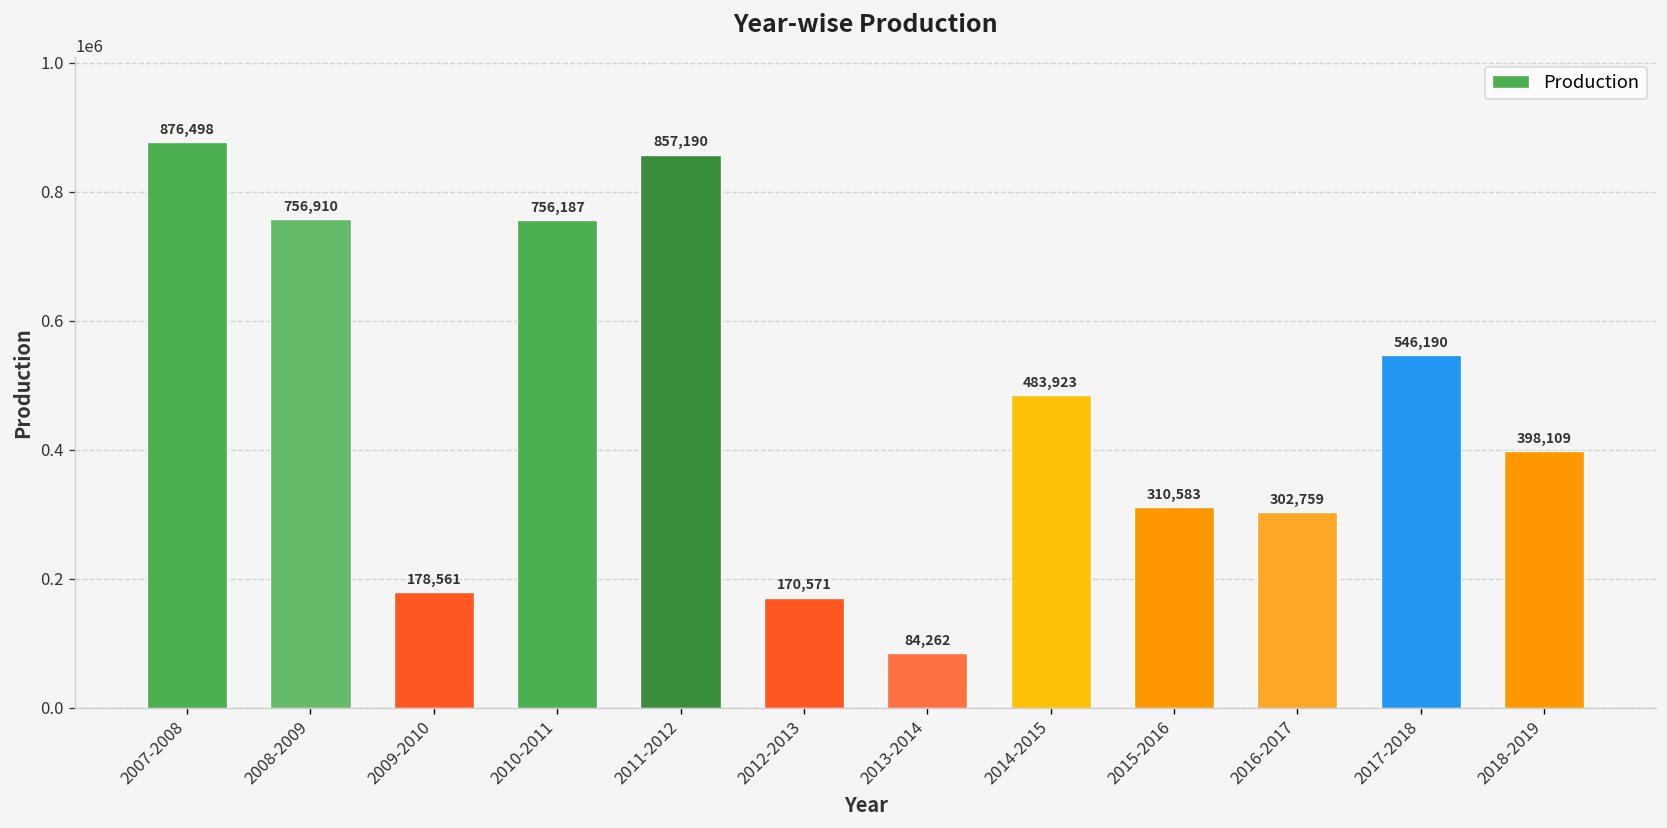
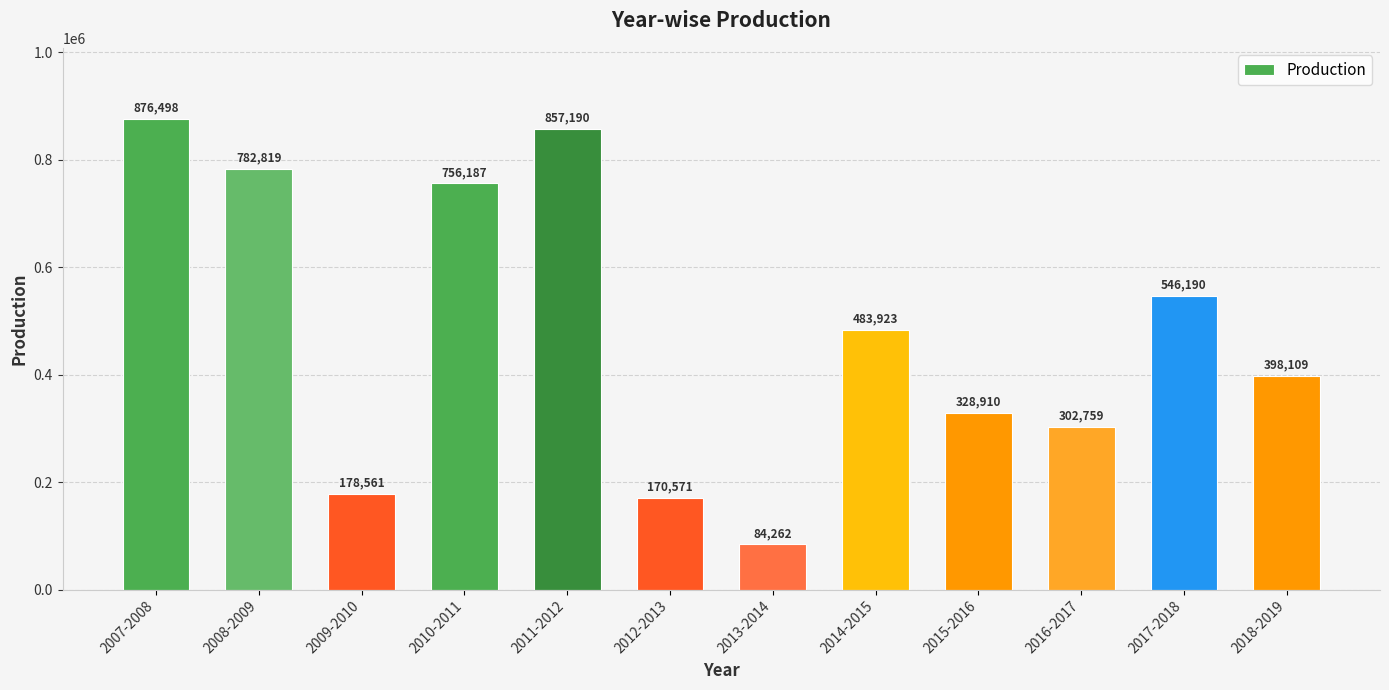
2008-2009: 756,910 -> 782,819
2015-2016: 310,583 -> 328,910
